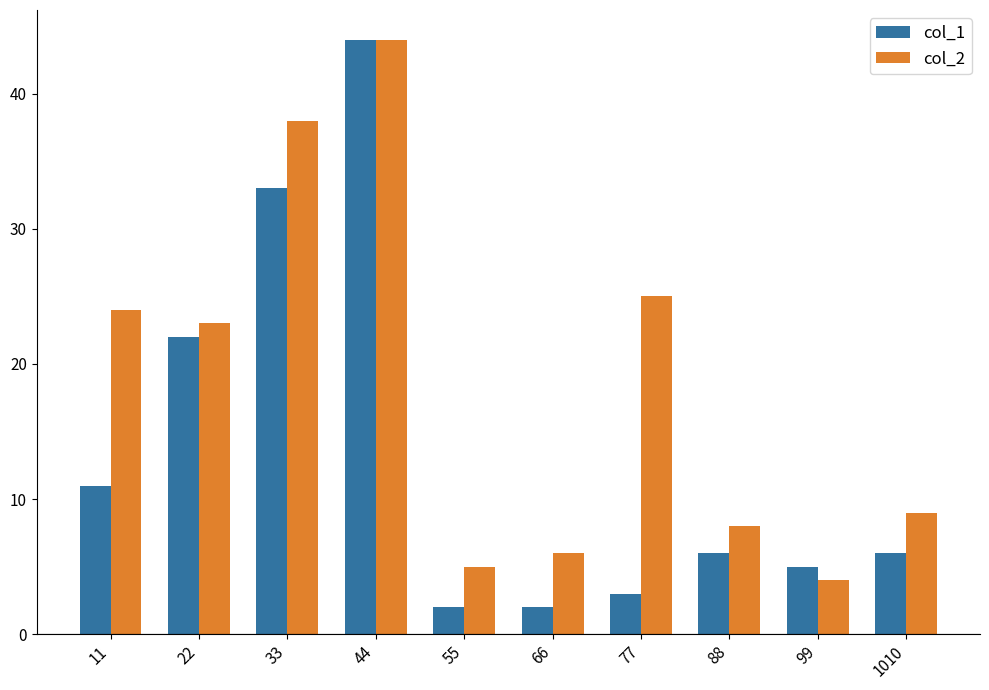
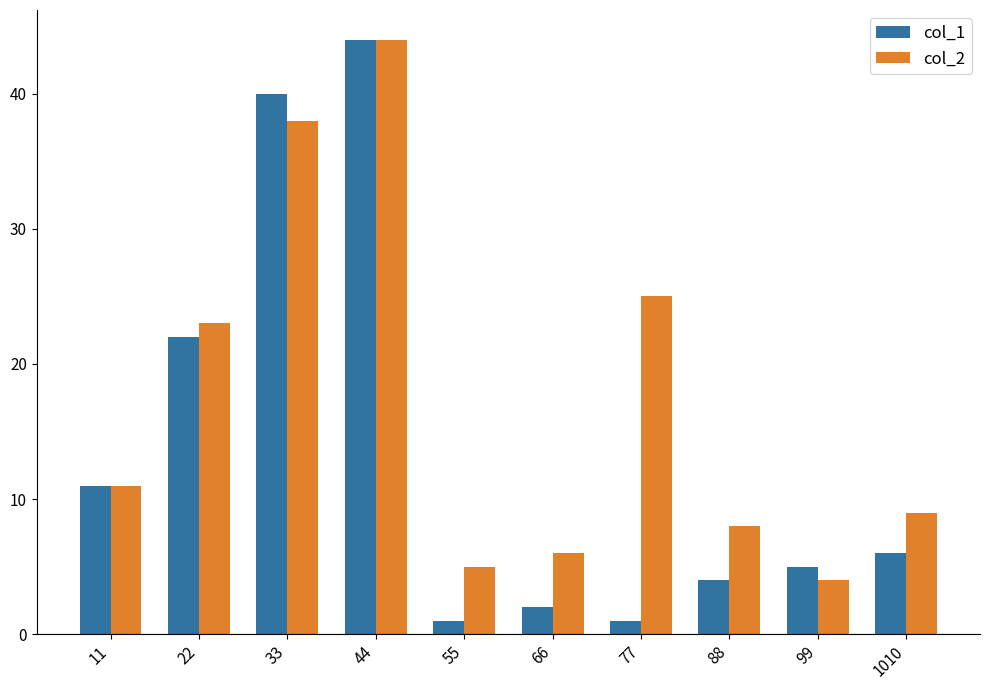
col_2, 11: 24 -> 11
col_1, 33: 33 -> 40
col_1, 55: 2 -> 1
col_1, 77: 3 -> 1
col_1, 88: 6 -> 4
